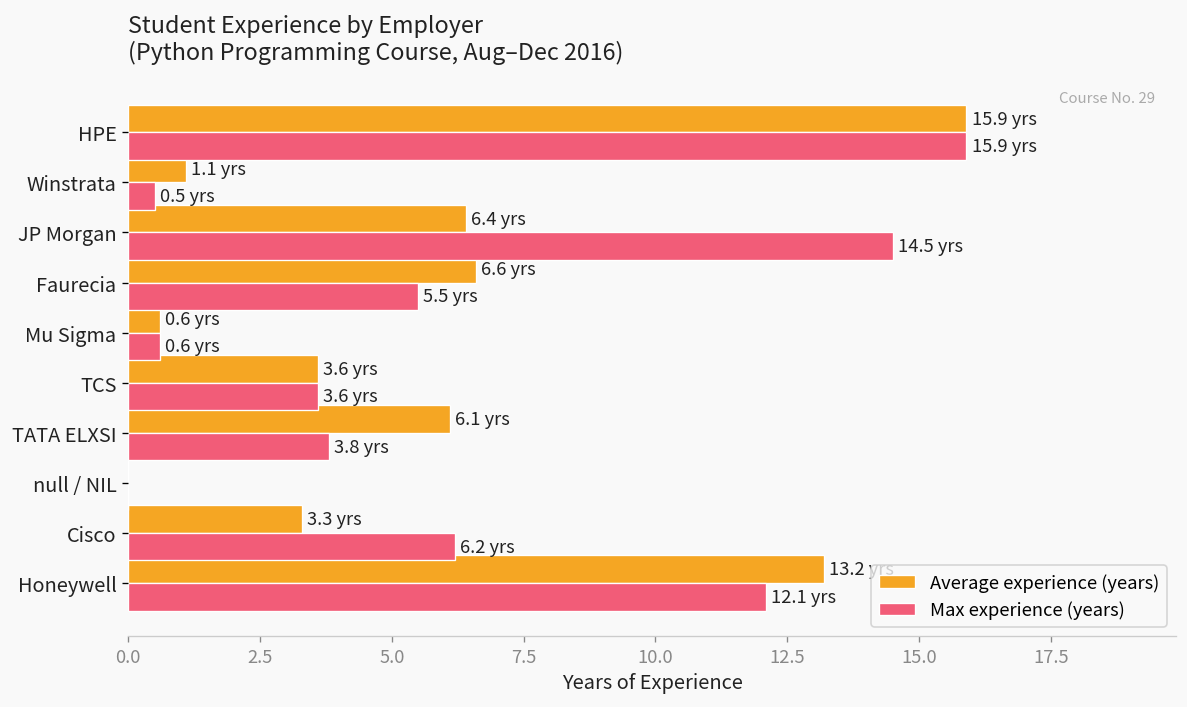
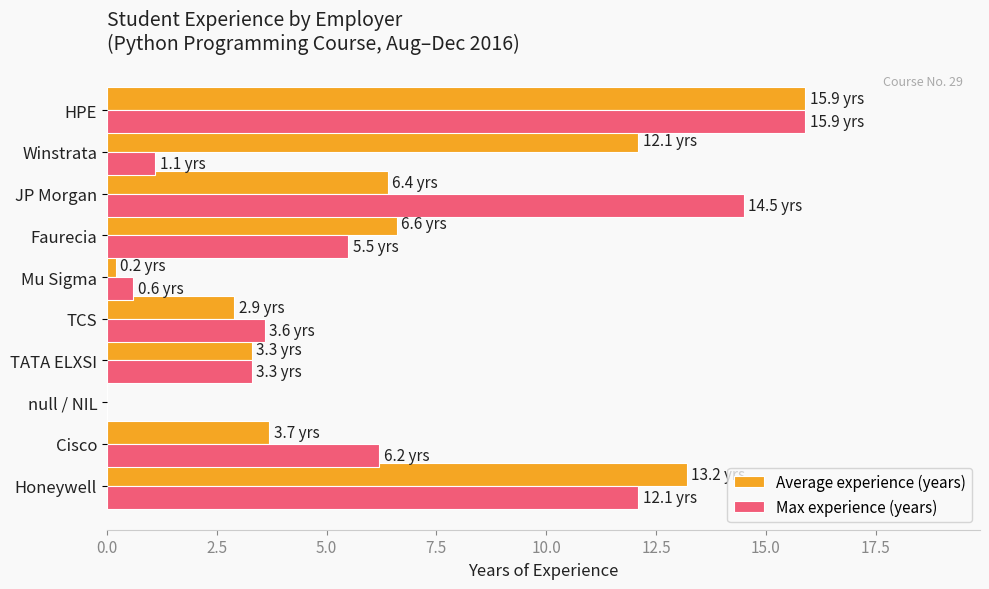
Average experience (years), Winstrata: 1.1 -> 12.1
Max experience (years), Winstrata: 0.5 -> 1.1
Average experience (years), Mu Sigma: 0.6 -> 0.2
Average experience (years), TCS: 3.6 -> 2.9
Average experience (years), TATA ELXSI: 6.1 -> 3.3
Max experience (years), TATA ELXSI: 3.8 -> 3.3
Average experience (years), Cisco: 3.3 -> 3.7
